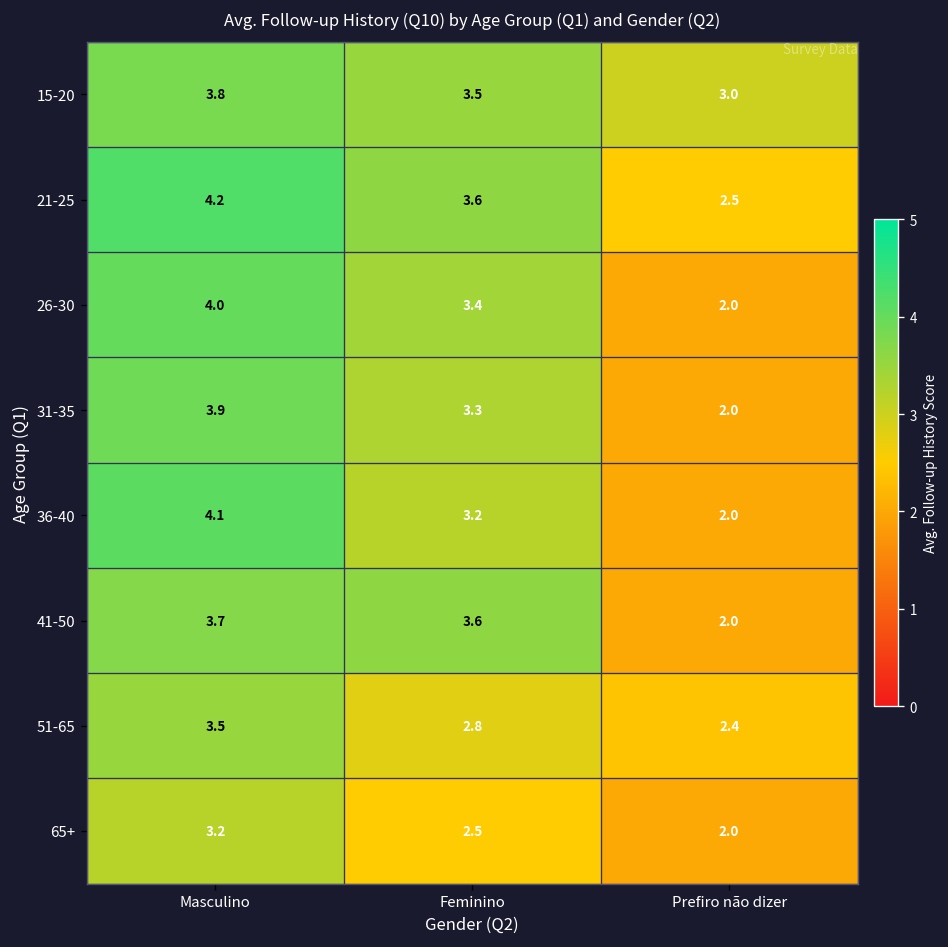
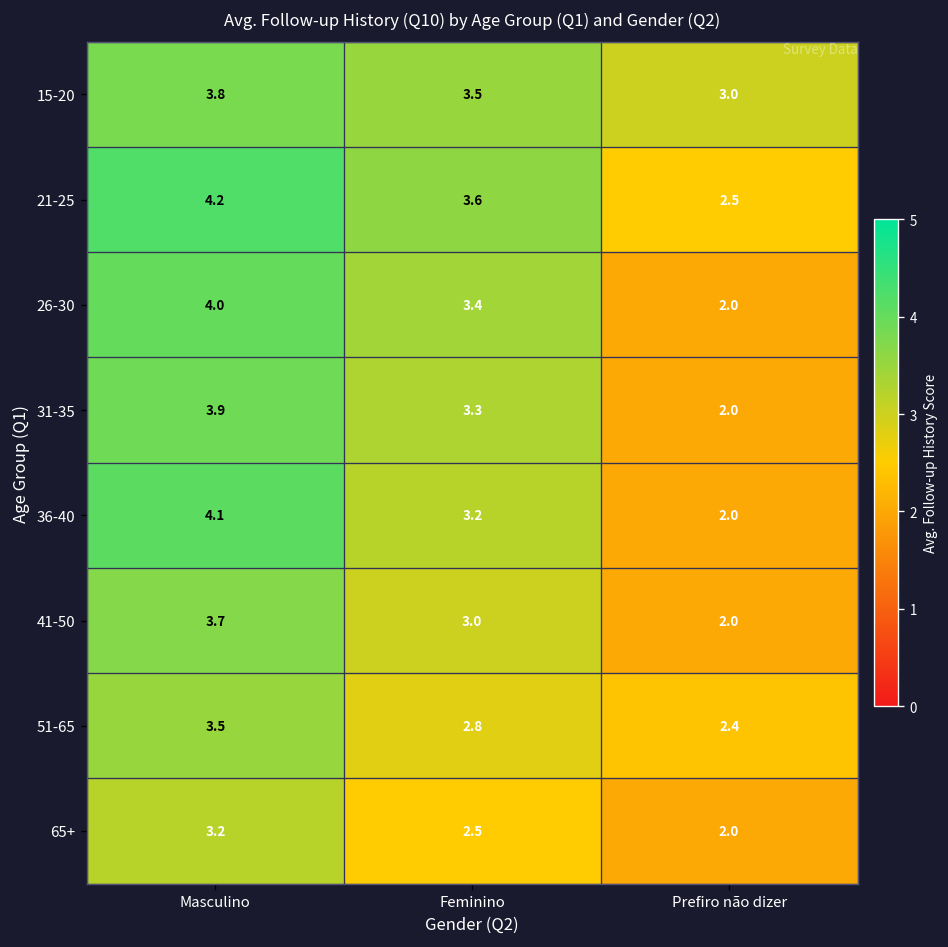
41-50, Feminino: 3.6 -> 3.0
